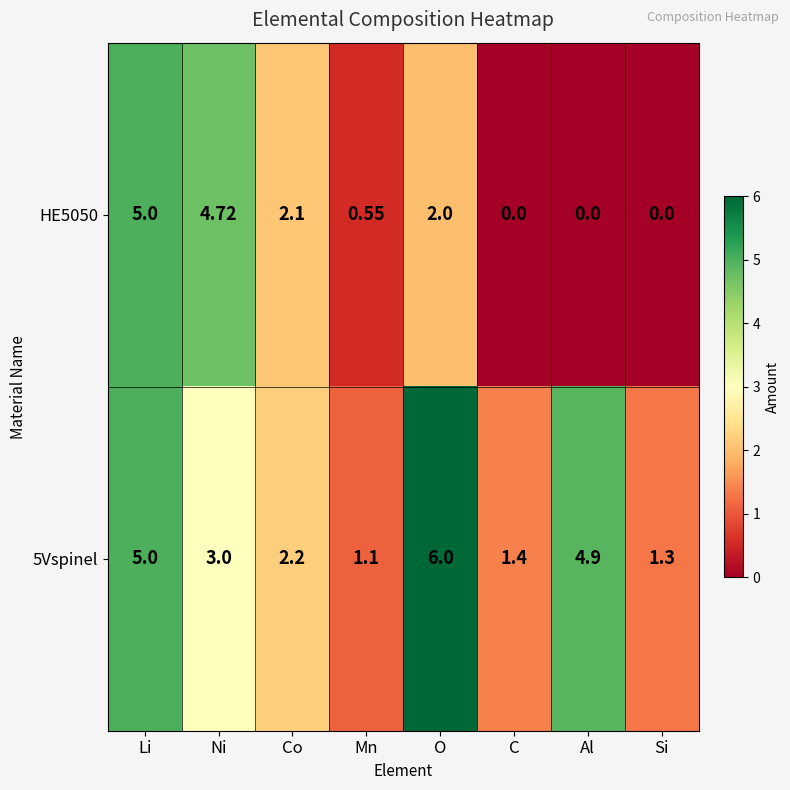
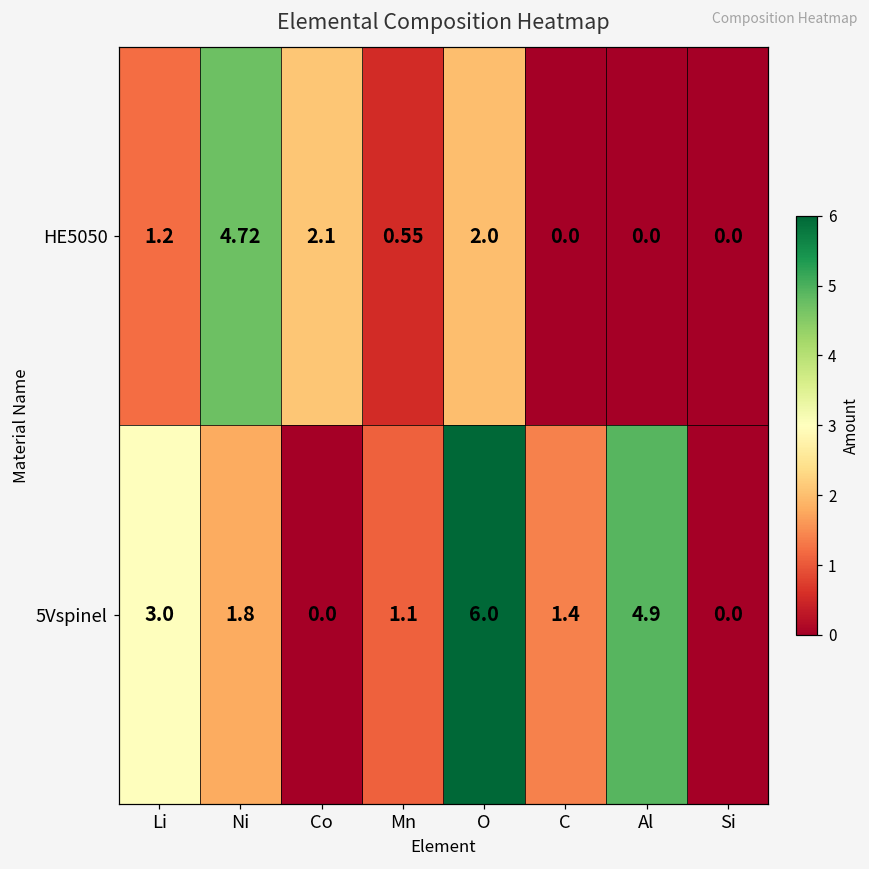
HE5050, Li: 5.0 -> 1.2
5Vspinel, Li: 5.0 -> 3.0
5Vspinel, Ni: 3.0 -> 1.8
5Vspinel, Co: 2.2 -> 0.0
5Vspinel, Si: 1.3 -> 0.0
